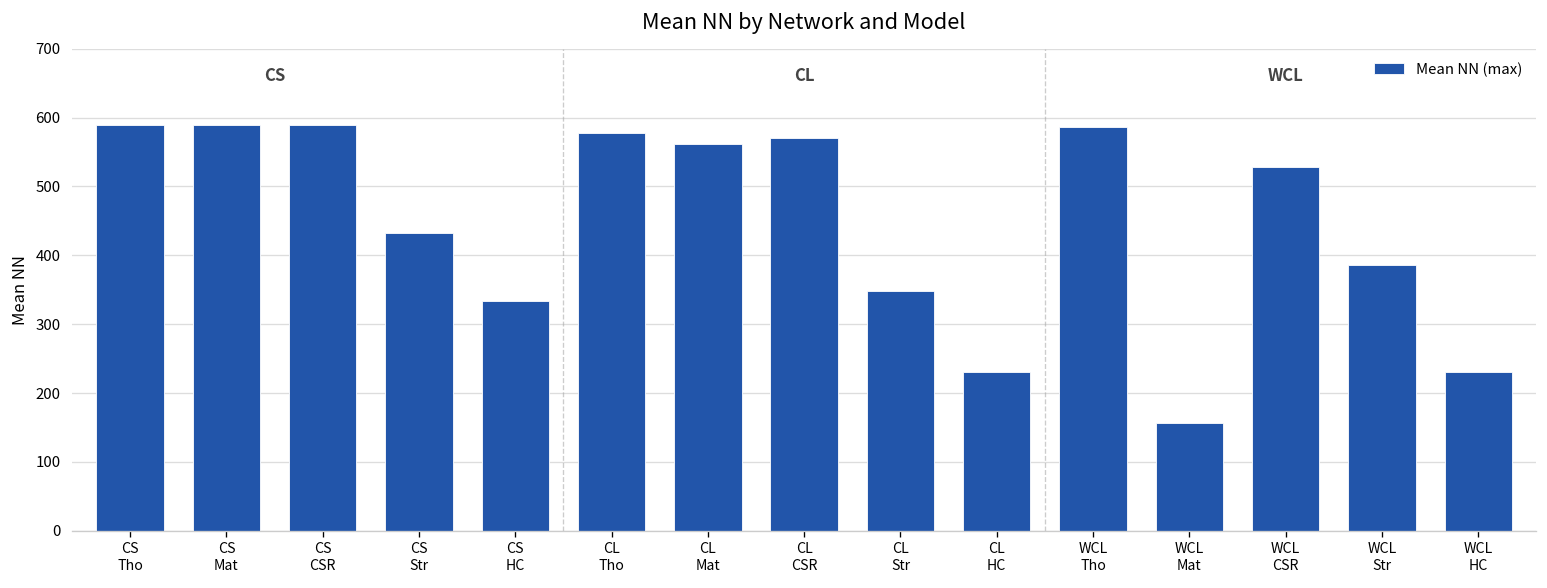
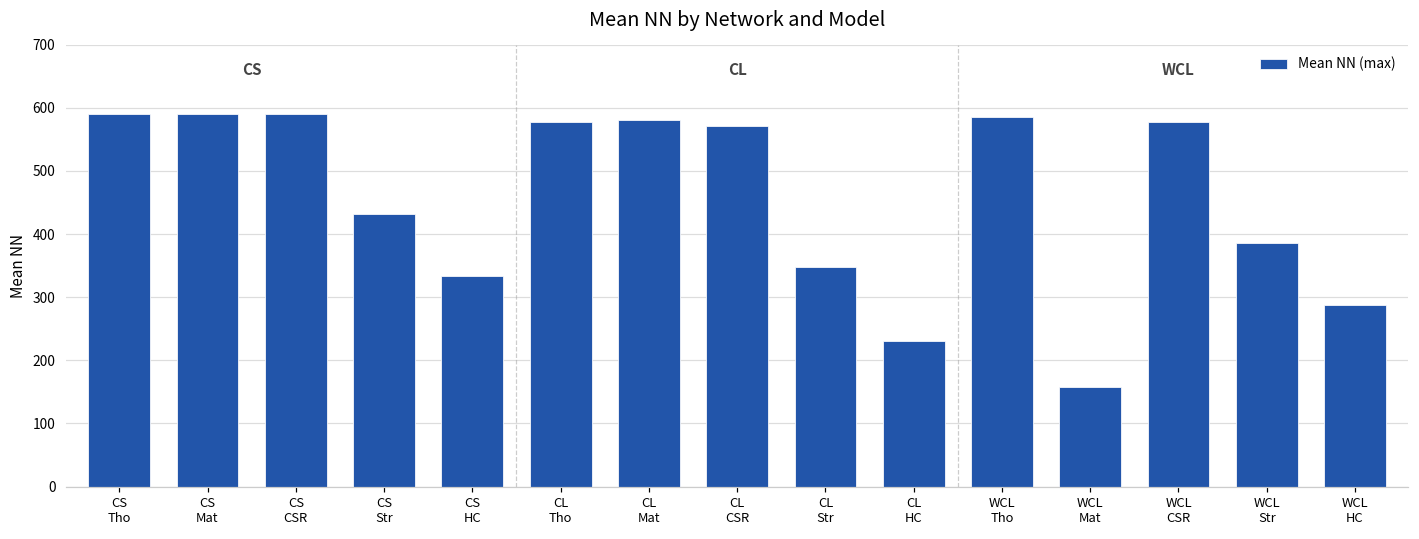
CL Mat: 560 -> 580
WCL CSR: 530 -> 580
WCL HC: 230 -> 290
